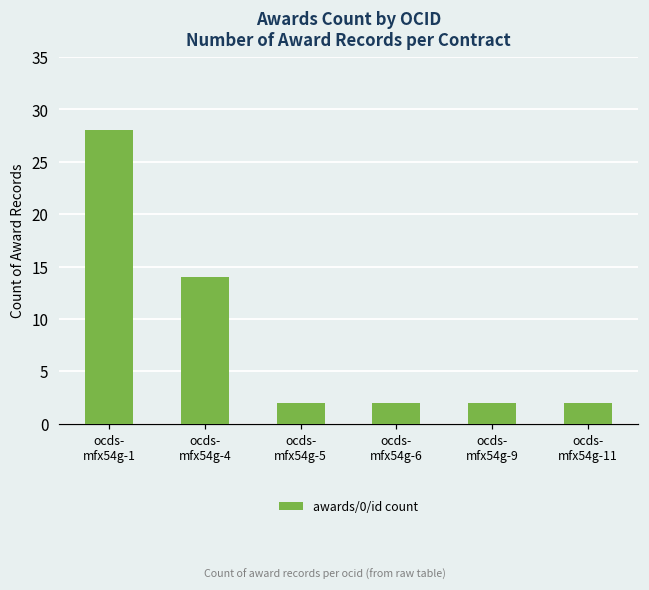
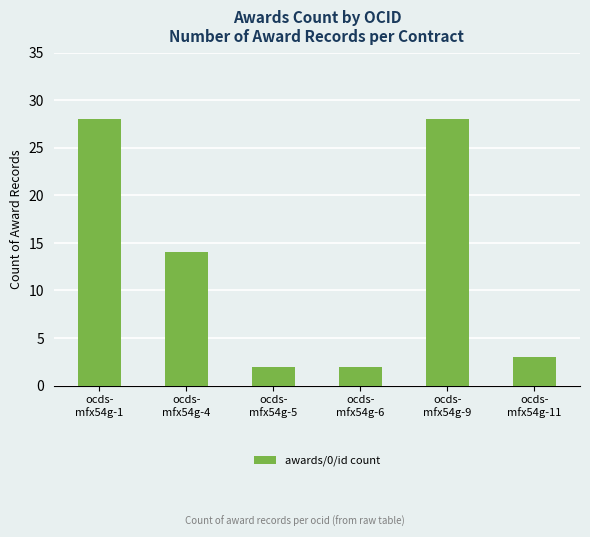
ocds- mfx54g-9: 2 -> 28
ocds- mfx54g-11: 2 -> 3
